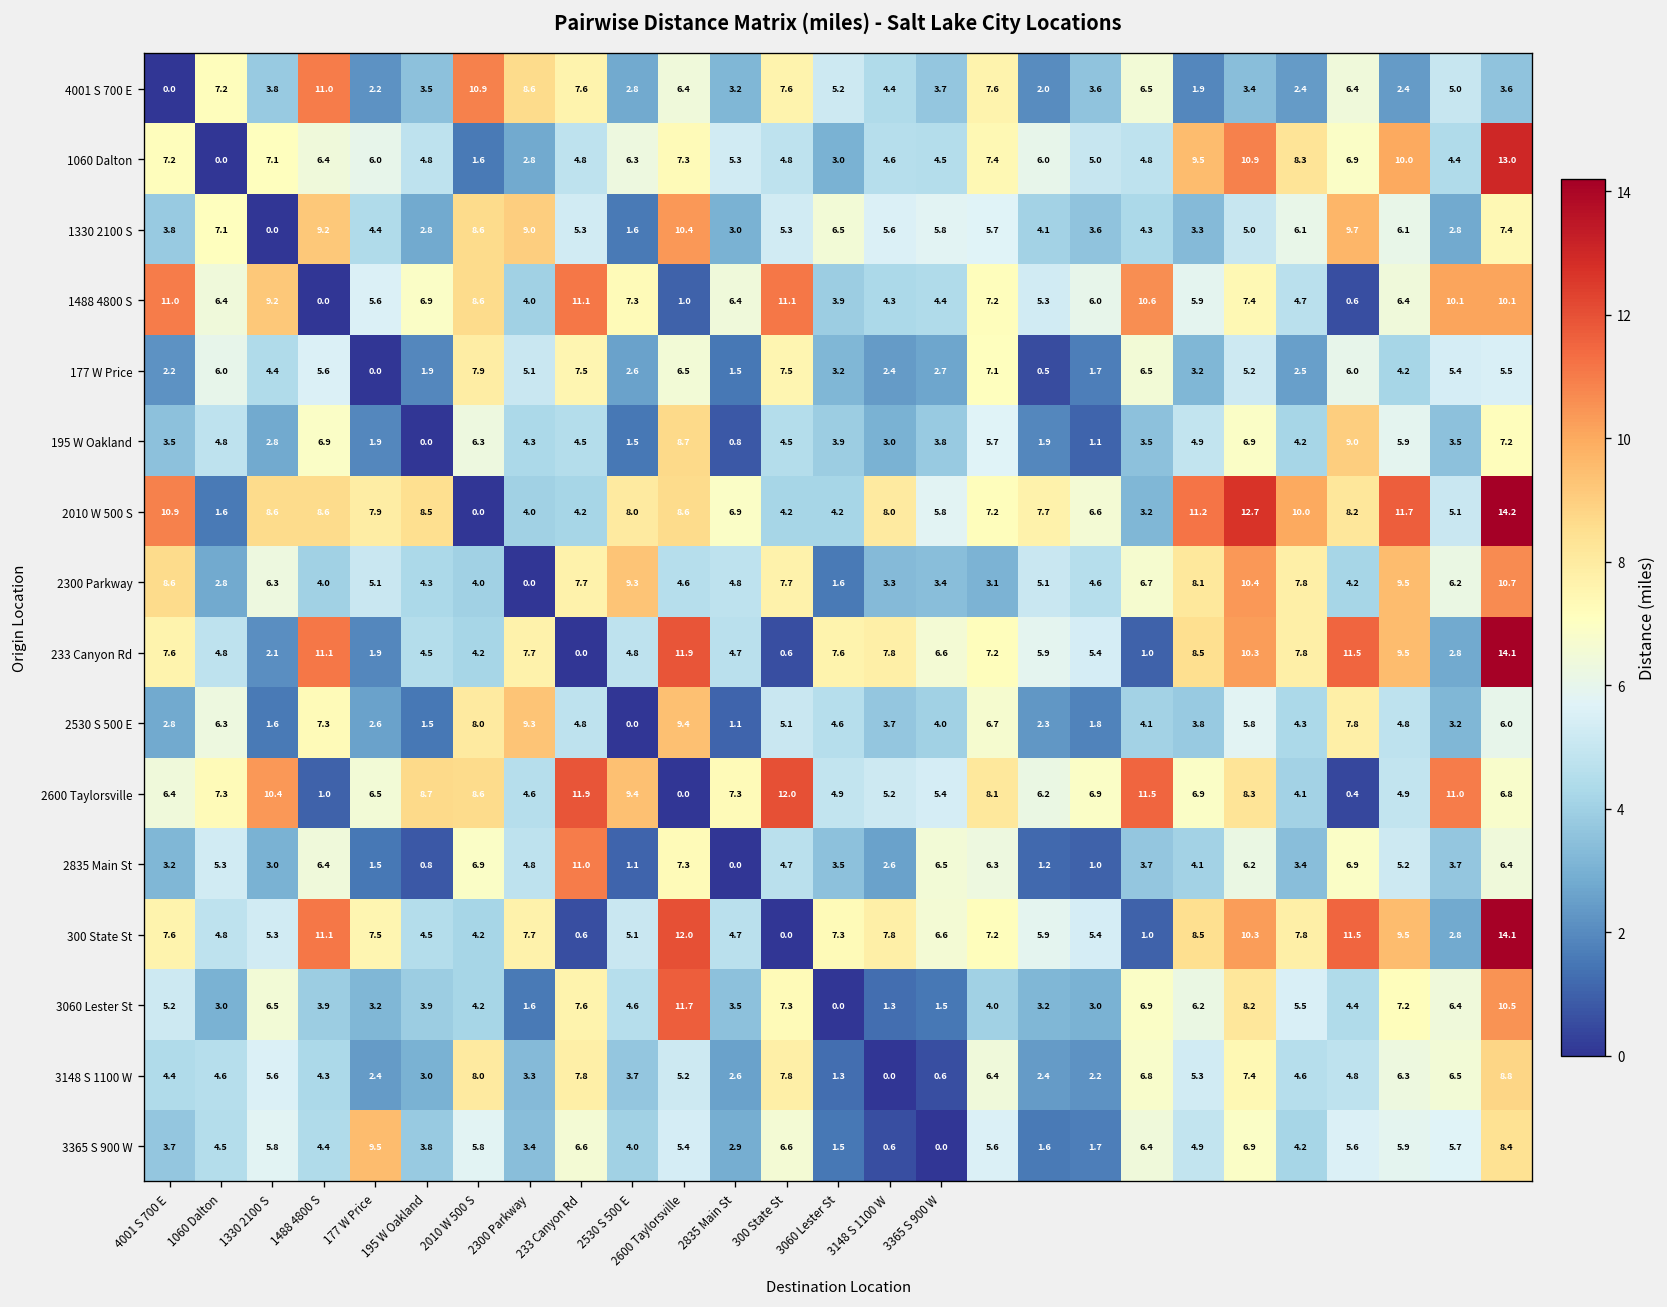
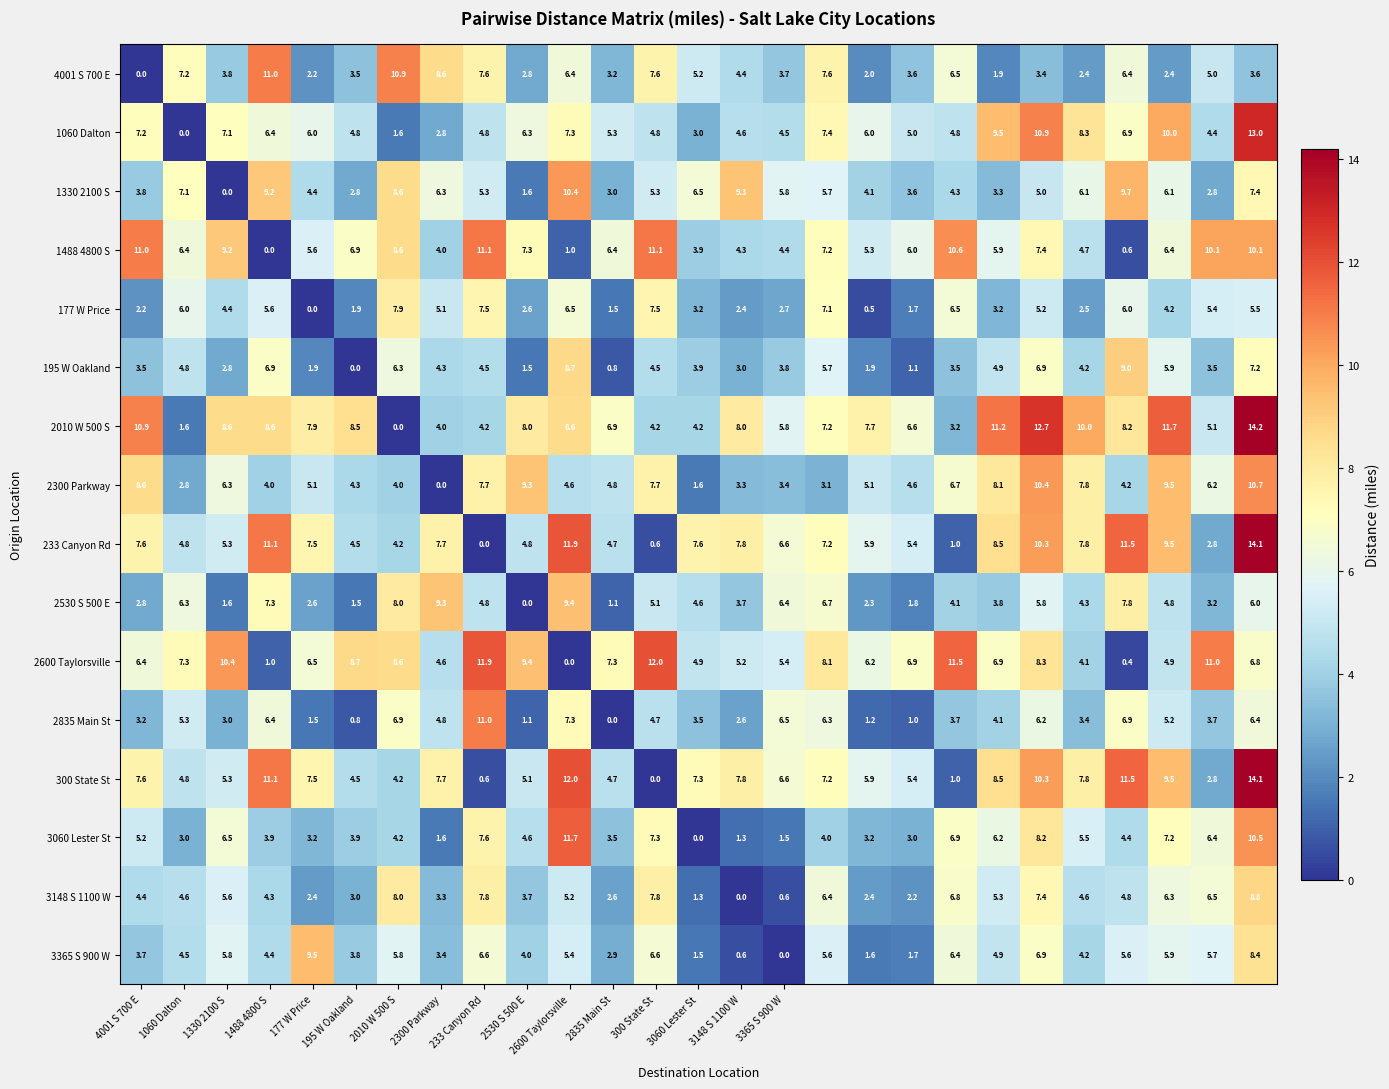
1330 2100 S, 2300 Parkway: 9.0 -> 6.3
1330 2100 S, 3148 S 1100 W: 5.6 -> 9.3
233 Canyon Rd, 1330 2100 S: 2.1 -> 5.3
233 Canyon Rd, 177 W Price: 1.9 -> 7.5
2530 S 500 E, 3365 S 900 W: 4.0 -> 6.4
